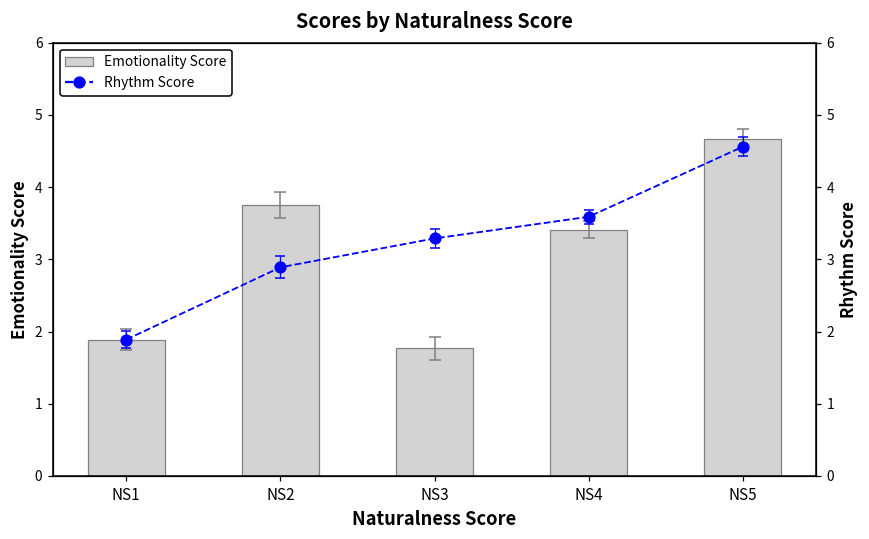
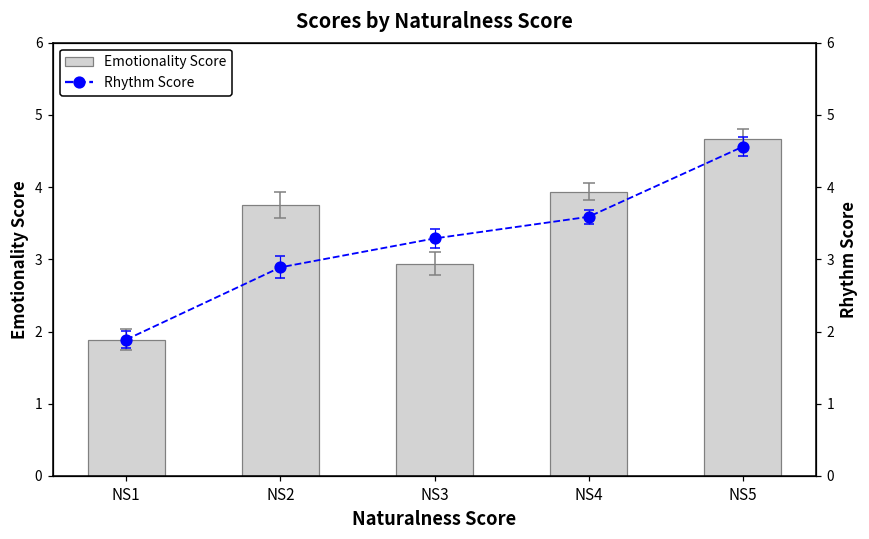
Emotionality Score, NS3: 1.8 -> 2.9
Emotionality Score, NS4: 3.4 -> 3.9
